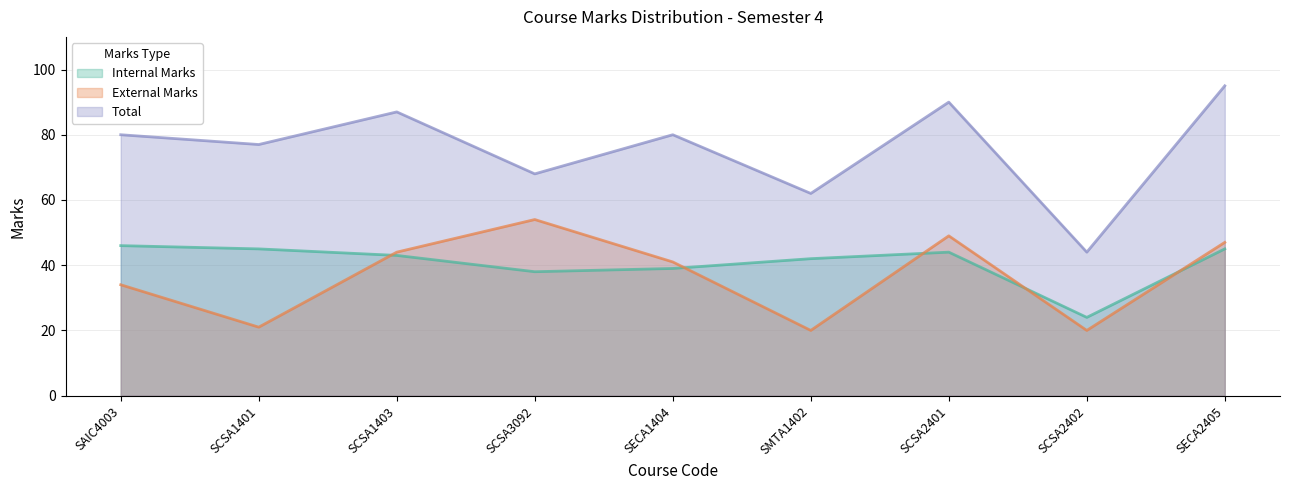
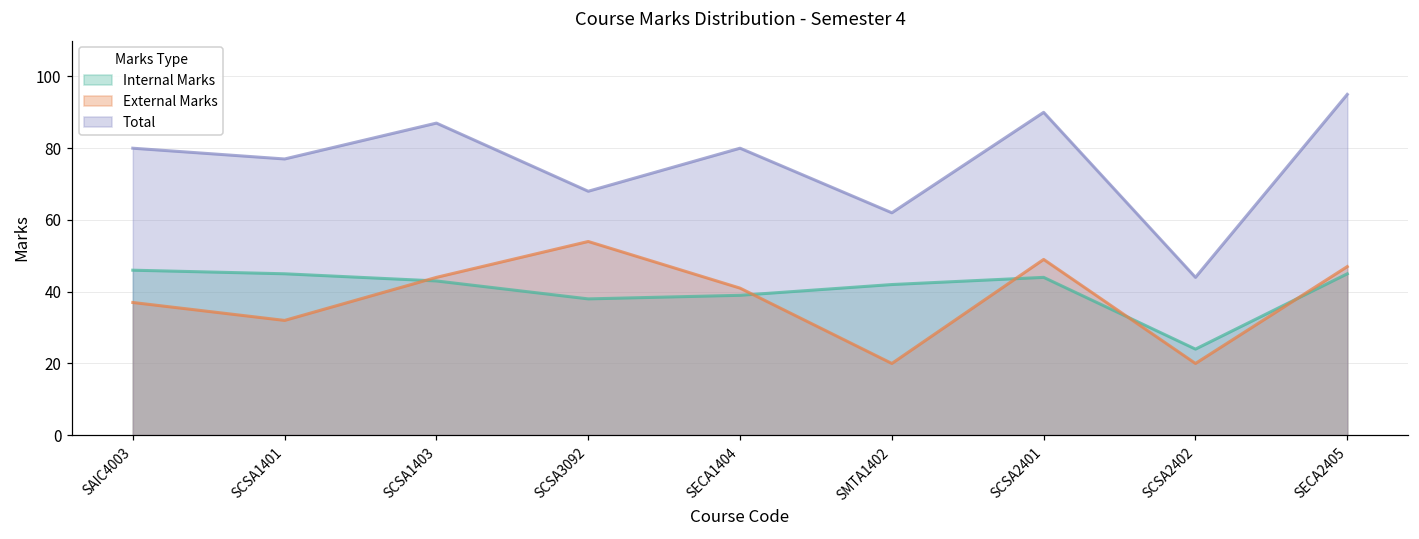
External Marks, SAIC4003: 34 -> 37
External Marks, SCSA1401: 21 -> 32
